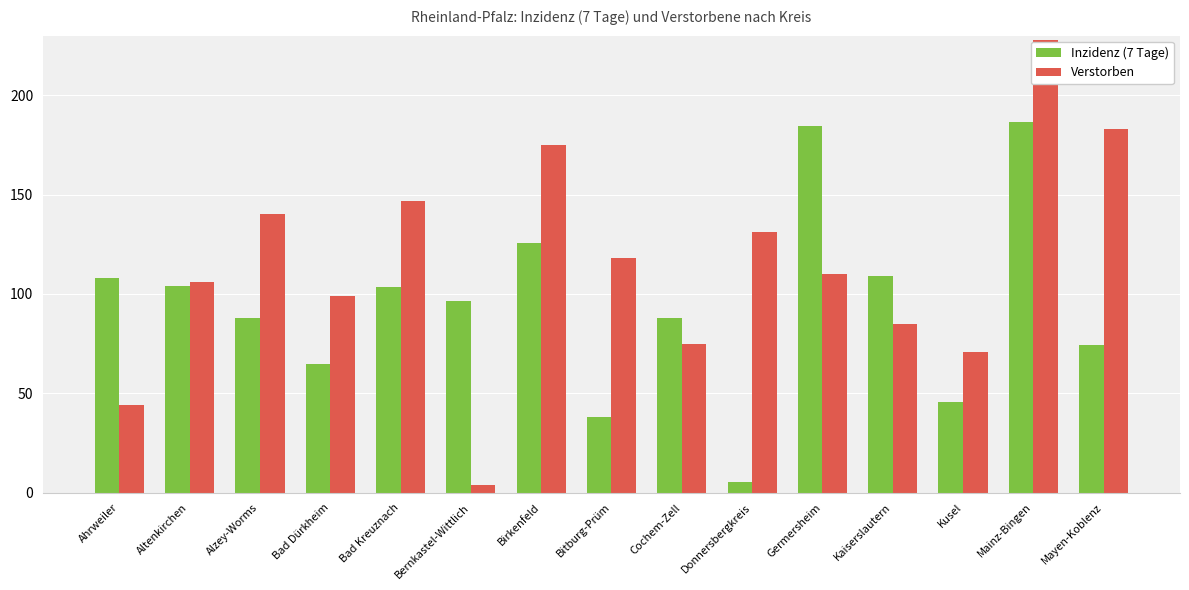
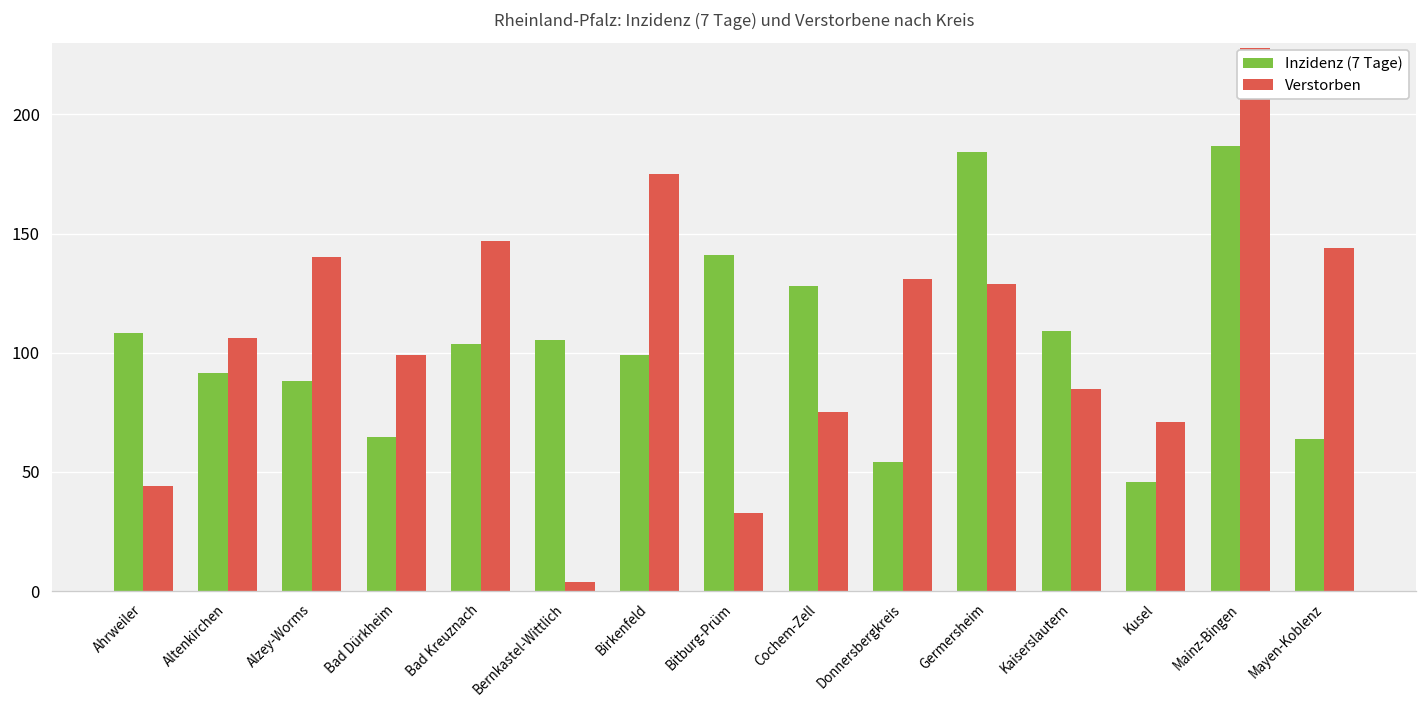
Inzidenz (7 Tage), Altenkirchen: 104 -> 91
Inzidenz (7 Tage), Bernkastel-Wittlich: 97 -> 106
Inzidenz (7 Tage), Birkenfeld: 126 -> 99
Inzidenz (7 Tage), Bitburg-Prüm: 38 -> 141
Verstorben, Bitburg-Prüm: 118 -> 33
Inzidenz (7 Tage), Cochem-Zell: 88 -> 128
Inzidenz (7 Tage), Donnersbergkreis: 5 -> 54
Verstorben, Germersheim: 110 -> 129
Inzidenz (7 Tage), Mayen-Koblenz: 75 -> 64
Verstorben, Mayen-Koblenz: 183 -> 144
